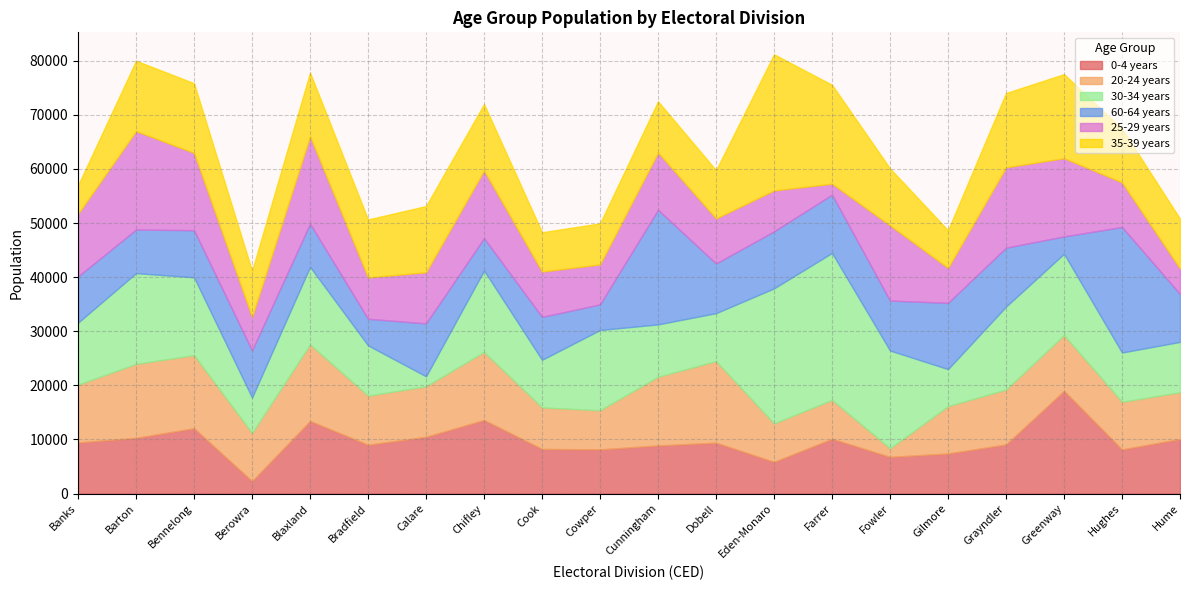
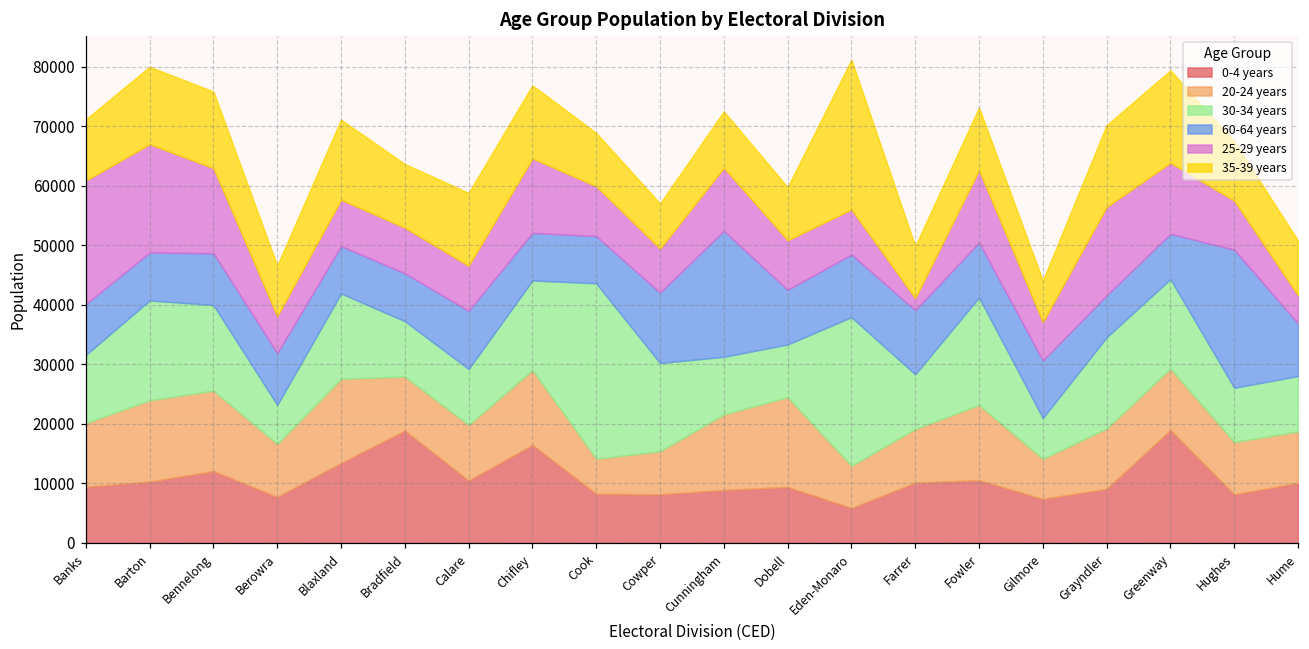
25-29 years, Banks: 12000 -> 21000
35-39 years, Banks: 5000 -> 10000
0-4 years, Berowra: 2000 -> 8000
25-29 years, Blaxland: 16000 -> 8000
35-39 years, Blaxland: 12000 -> 13000
0-4 years, Bradfield: 9000 -> 19000
60-64 years, Bradfield: 5000 -> 8000
30-34 years, Calare: 2000 -> 9000
25-29 years, Calare: 9000 -> 8000
0-4 years, Chifley: 14000 -> 16000
60-64 years, Chifley: 6000 -> 8000
20-24 years, Cook: 8000 -> 6000
30-34 years, Cook: 9000 -> 29000
35-39 years, Cook: 7000 -> 9000
60-64 years, Cowper: 5000 -> 12000
20-24 years, Farrer: 7000 -> 9000
30-34 years, Farrer: 27000 -> 9000
35-39 years, Farrer: 18000 -> 9000
0-4 years, Fowler: 7000 -> 11000
20-24 years, Fowler: 2000 -> 13000
25-29 years, Fowler: 14000 -> 12000
20-24 years, Gilmore: 9000 -> 7000
60-64 years, Gilmore: 12000 -> 10000
60-64 years, Grayndler: 11000 -> 7000
60-64 years, Greenway: 3000 -> 8000
25-29 years, Greenway: 14000 -> 12000
